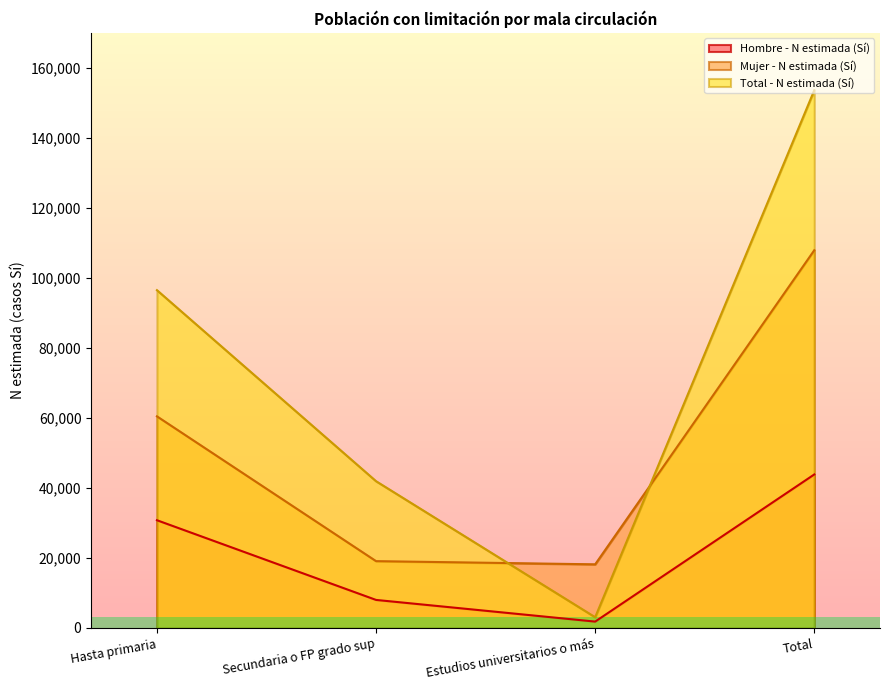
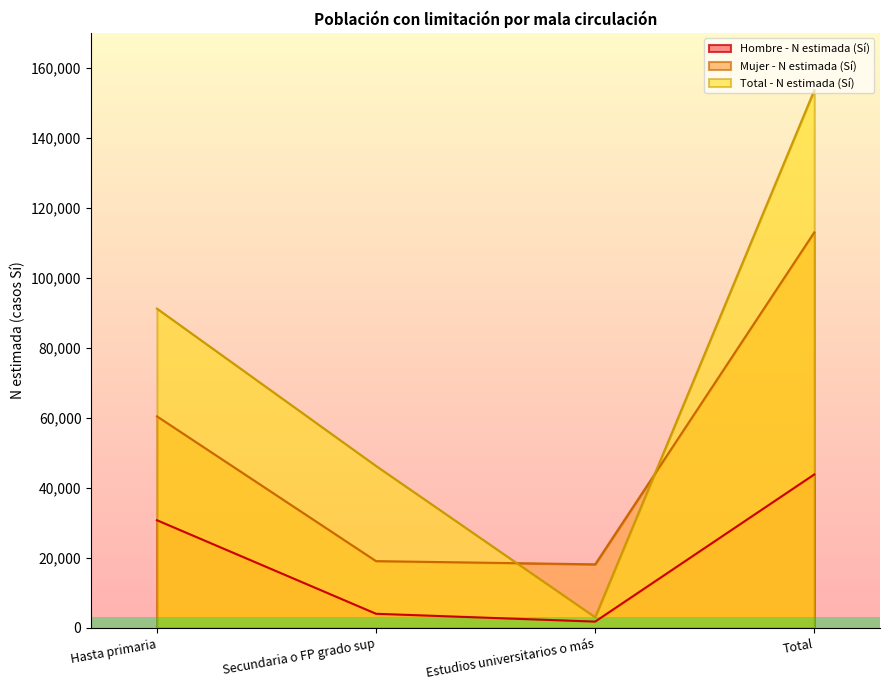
Total - N estimada (Sí), Hasta primaria: 96,000 -> 91,000
Hombre - N estimada (Sí), Secundaria o FP grado sup: 8,000 -> 4,000
Total - N estimada (Sí), Secundaria o FP grado sup: 42,000 -> 46,000
Mujer - N estimada (Sí), Total: 108,000 -> 113,000
